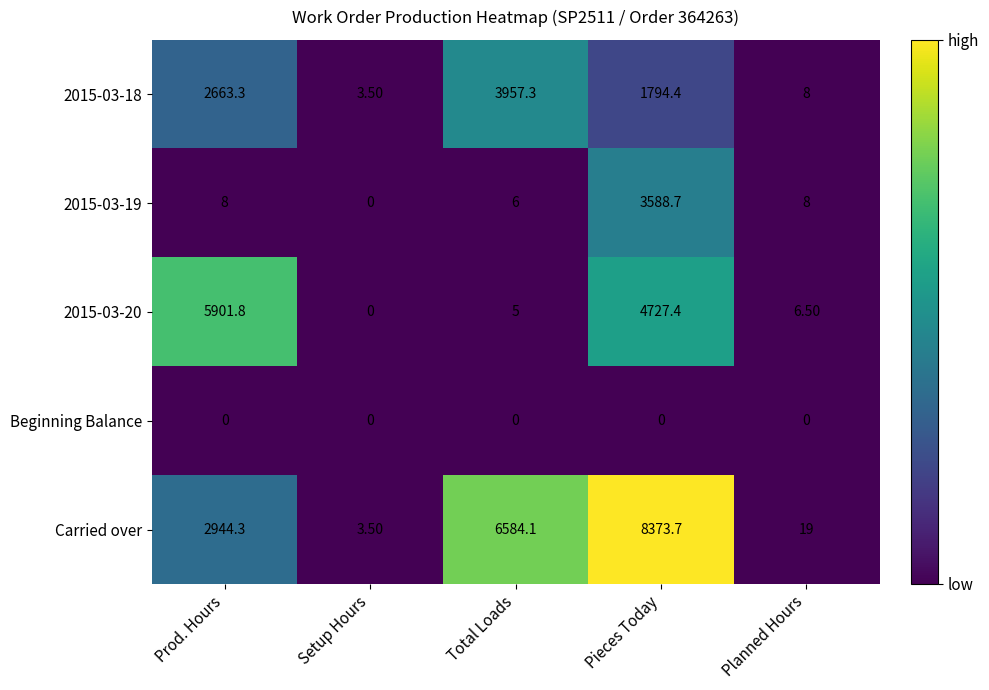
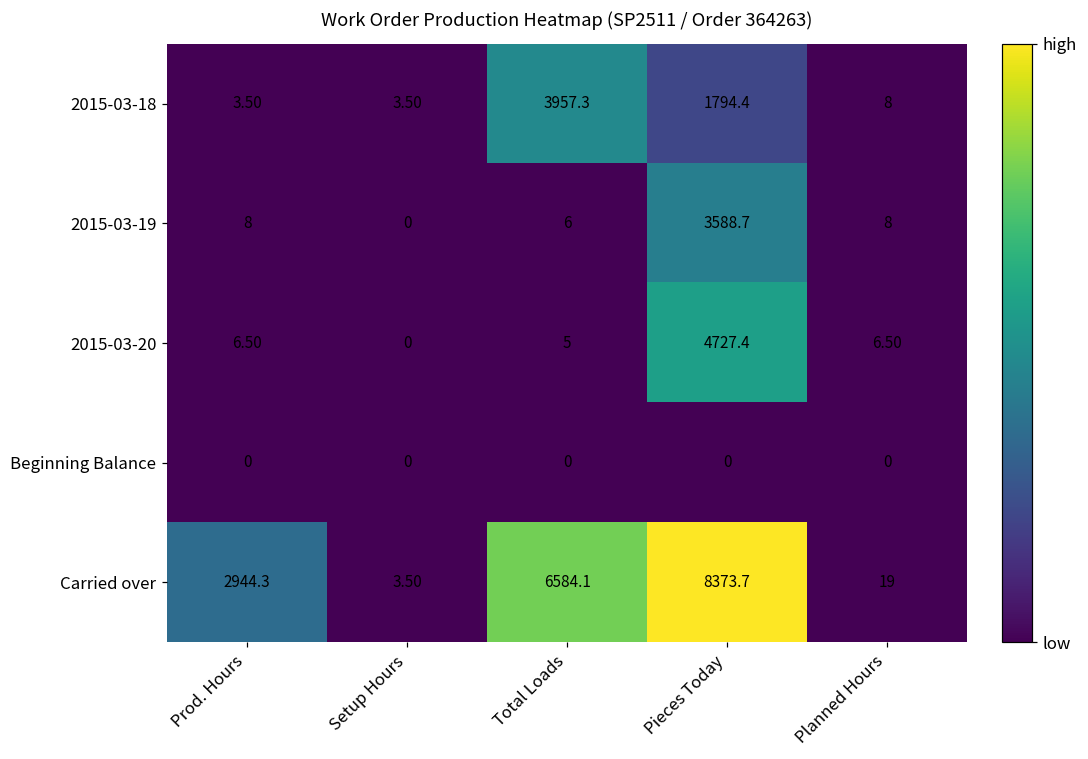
2015-03-18, Prod. Hours: 2663.3 -> 3.50
2015-03-20, Prod. Hours: 5901.8 -> 6.50
